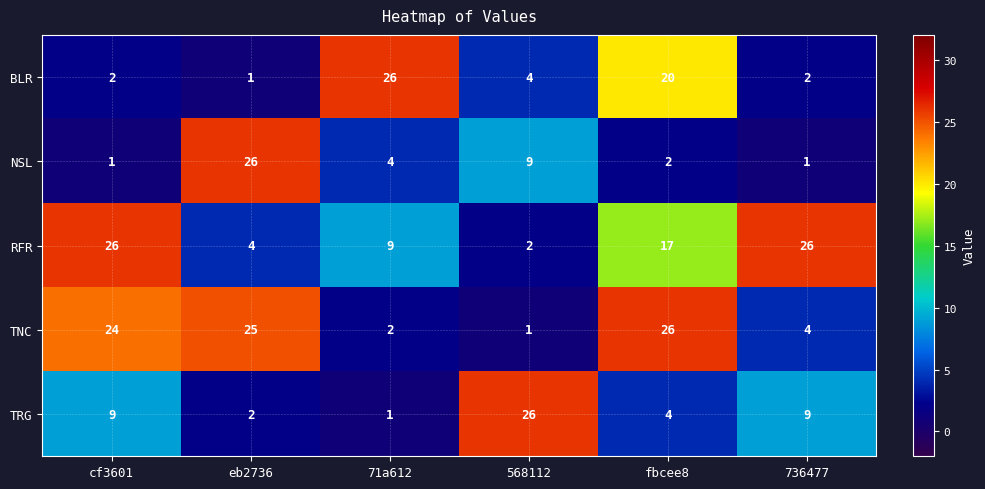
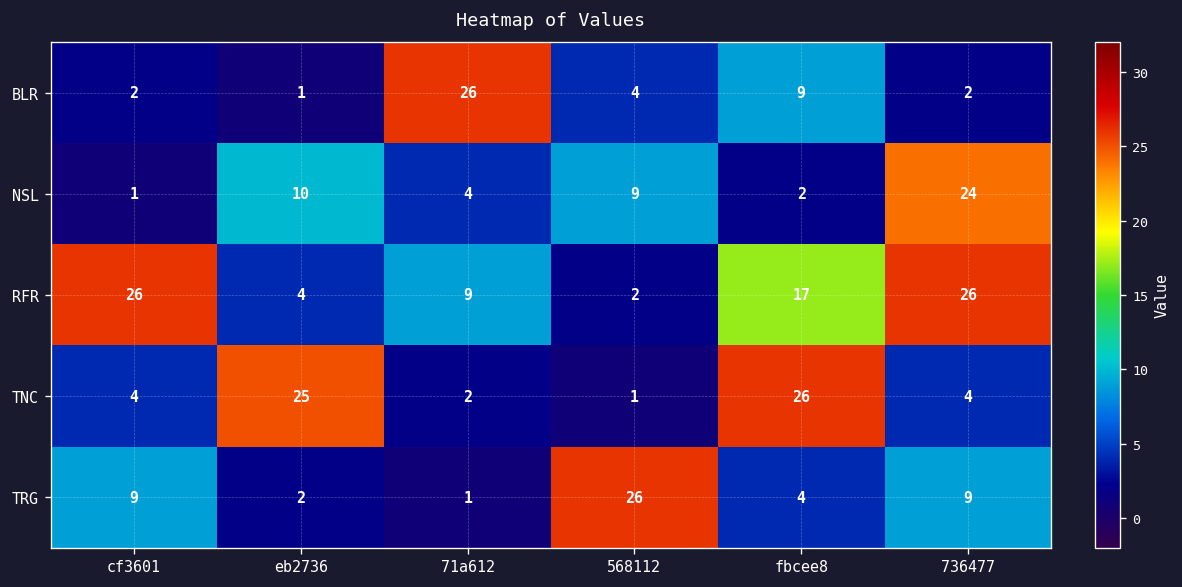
BLR, fbcee8: 20 -> 9
NSL, eb2736: 26 -> 10
NSL, 736477: 1 -> 24
TNC, cf3601: 24 -> 4
